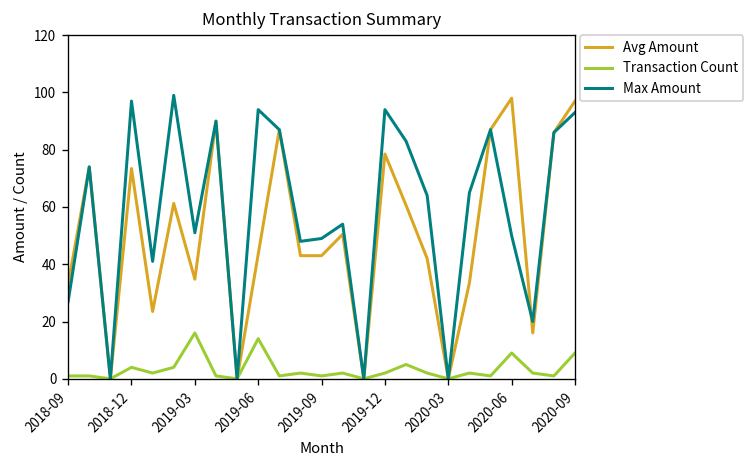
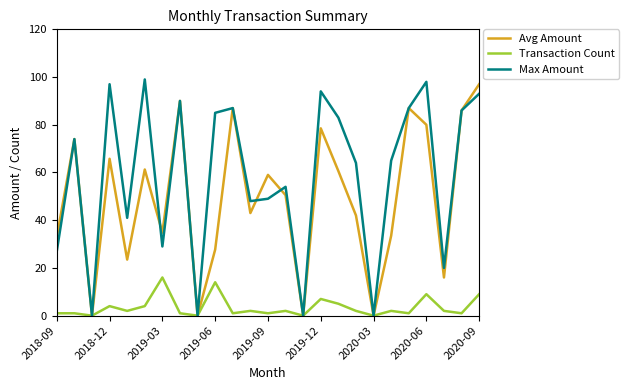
Avg Amount, 2018-12: 73 -> 66
Max Amount, 2019-03: 51 -> 29
Avg Amount, 2019-06: 44 -> 28
Max Amount, 2019-06: 94 -> 85
Avg Amount, 2019-09: 43 -> 59
Transaction Count, 2019-12: 2 -> 7
Avg Amount, 2020-06: 98 -> 80
Max Amount, 2020-06: 50 -> 98
